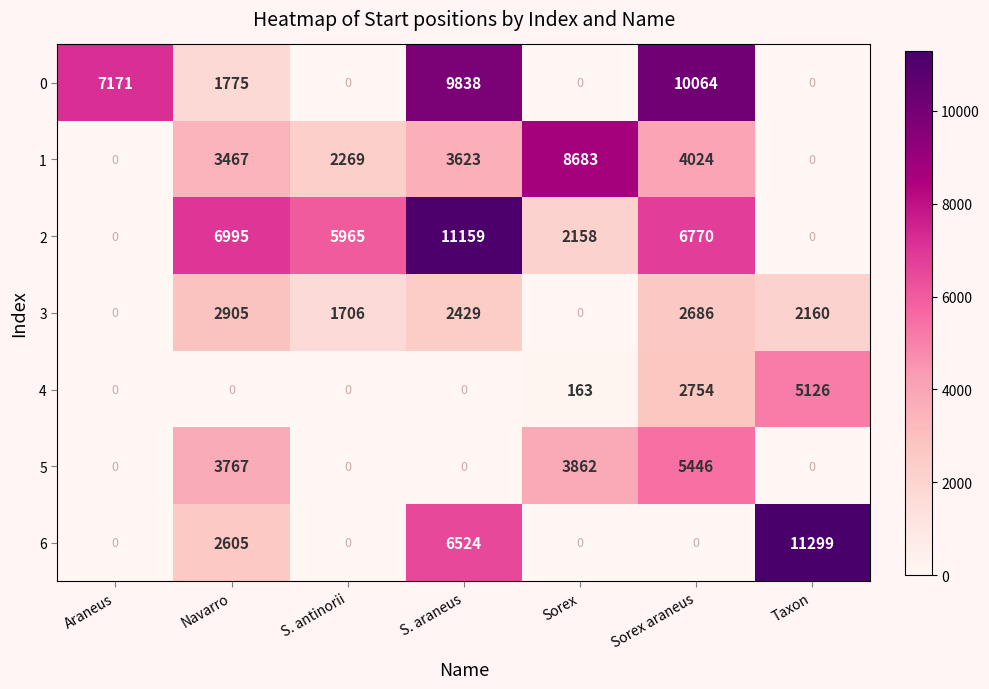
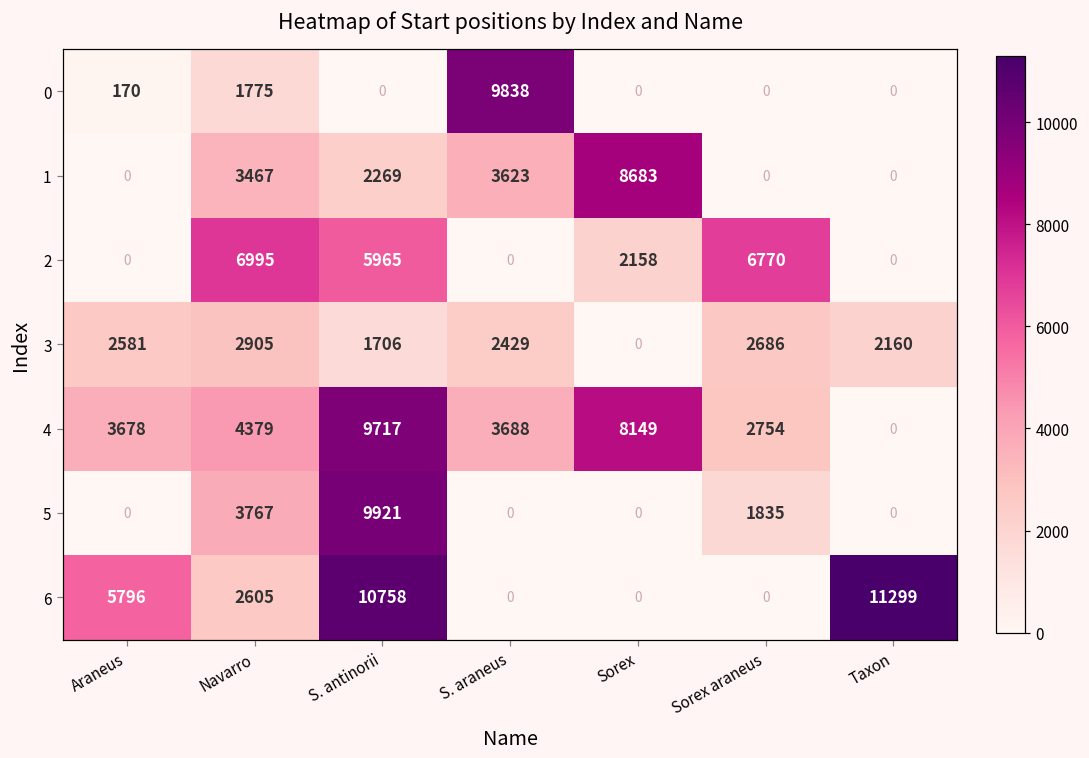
0, Araneus: 7171 -> 170
0, Sorex araneus: 10064 -> 0
1, Sorex araneus: 4024 -> 0
2, S. araneus: 11159 -> 0
3, Araneus: 0 -> 2581
4, Araneus: 0 -> 3678
4, Navarro: 0 -> 4379
4, S. antinorii: 0 -> 9717
4, S. araneus: 0 -> 3688
4, Sorex: 163 -> 8149
4, Taxon: 5126 -> 0
5, S. antinorii: 0 -> 9921
5, Sorex: 3862 -> 0
5, Sorex araneus: 5446 -> 1835
6, Araneus: 0 -> 5796
6, S. antinorii: 0 -> 10758
6, S. araneus: 6524 -> 0
